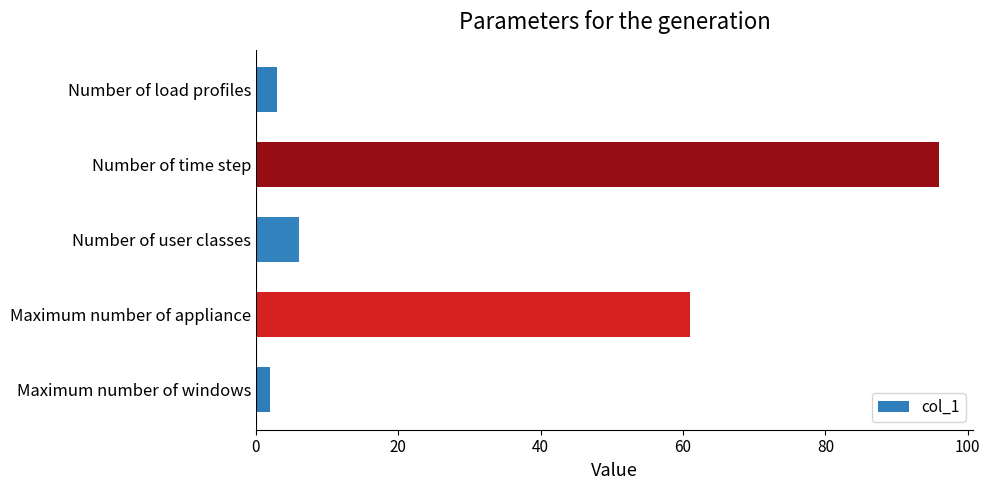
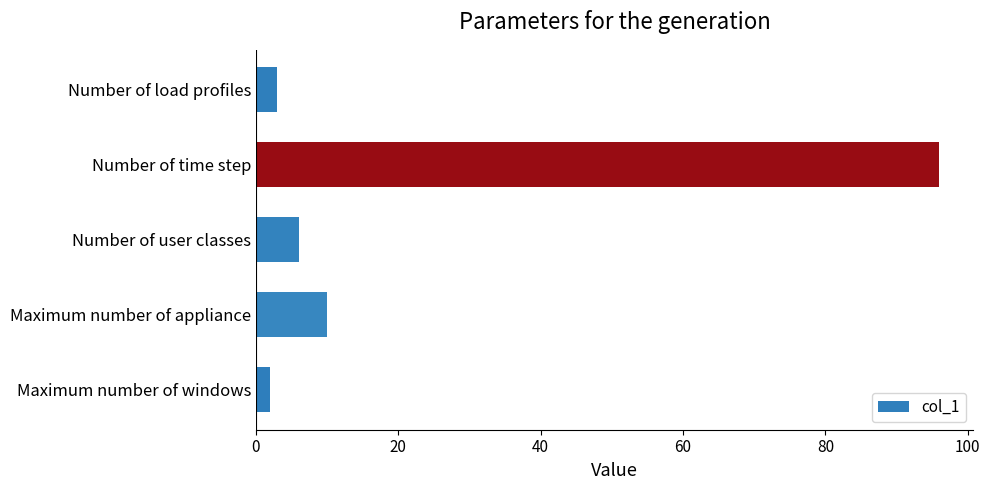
Maximum number of appliance: 61 -> 10
